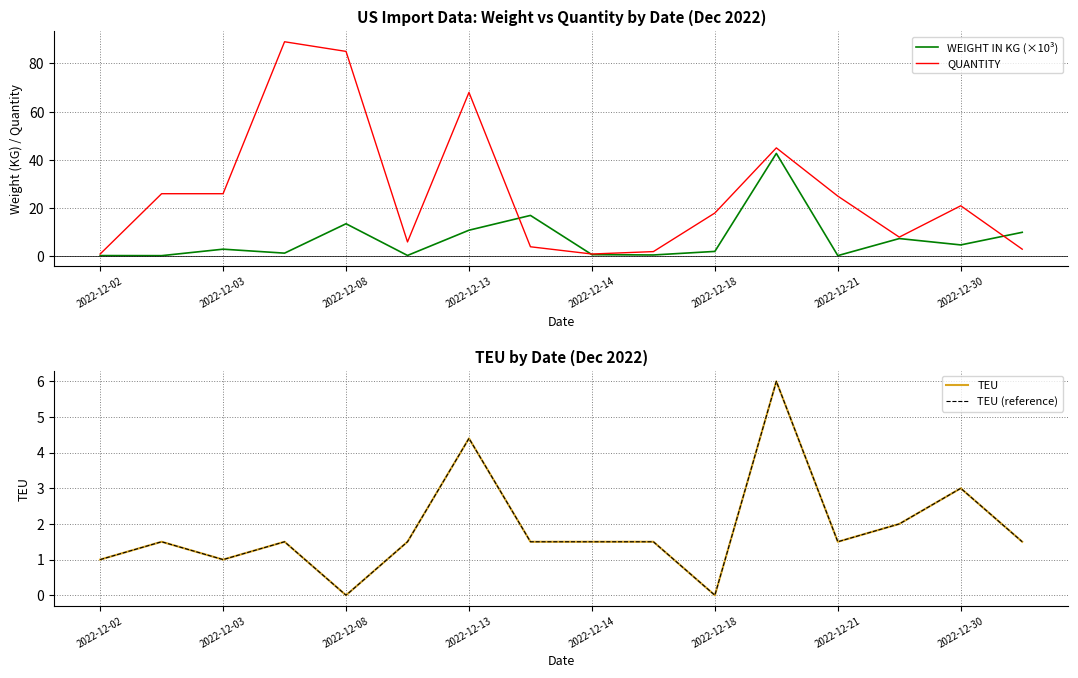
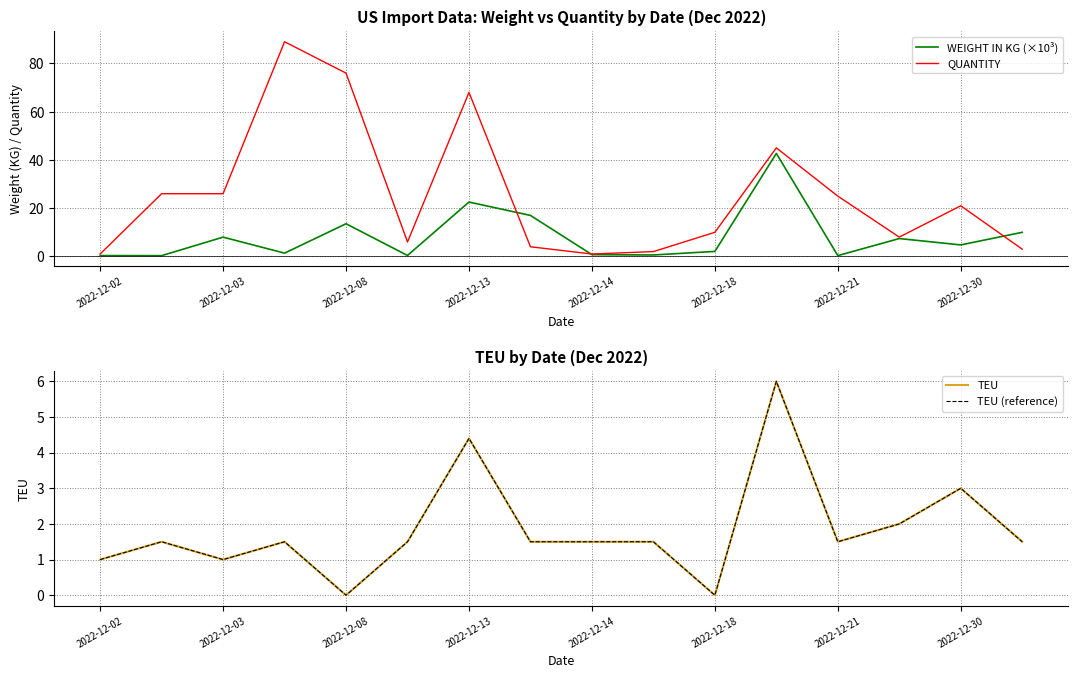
US Import Data: Weight vs Quantity by Date (Dec 2022), WEIGHT IN KG (×10³), 2022-12-03: 3 -> 8
US Import Data: Weight vs Quantity by Date (Dec 2022), QUANTITY, 2022-12-08: 85 -> 76
US Import Data: Weight vs Quantity by Date (Dec 2022), WEIGHT IN KG (×10³), 2022-12-13: 11 -> 23
US Import Data: Weight vs Quantity by Date (Dec 2022), QUANTITY, 2022-12-18: 18 -> 10
